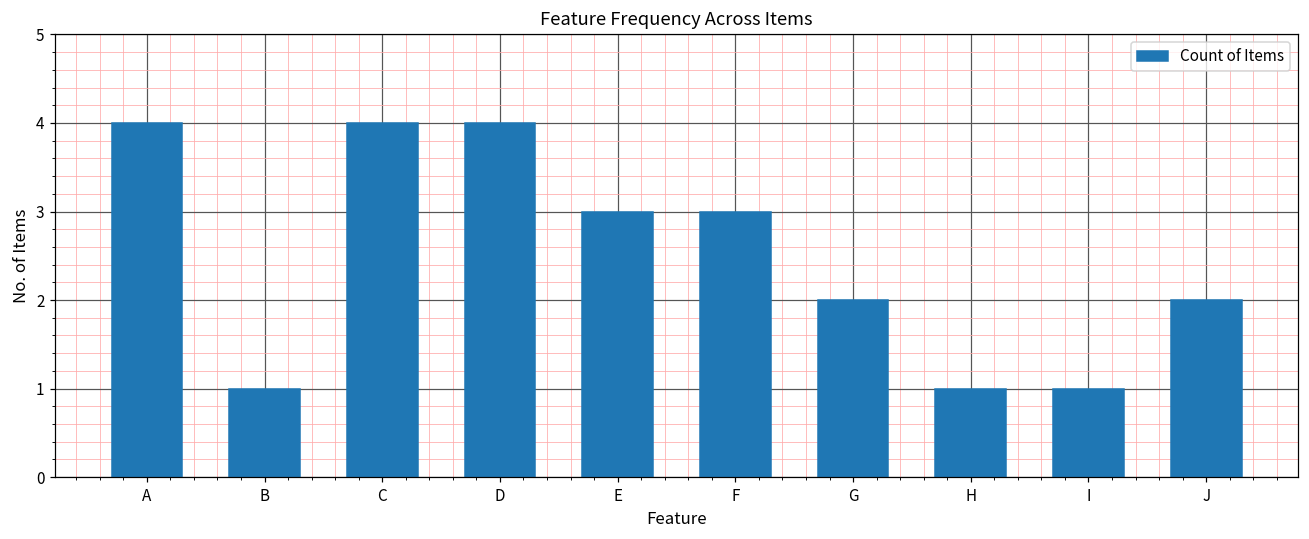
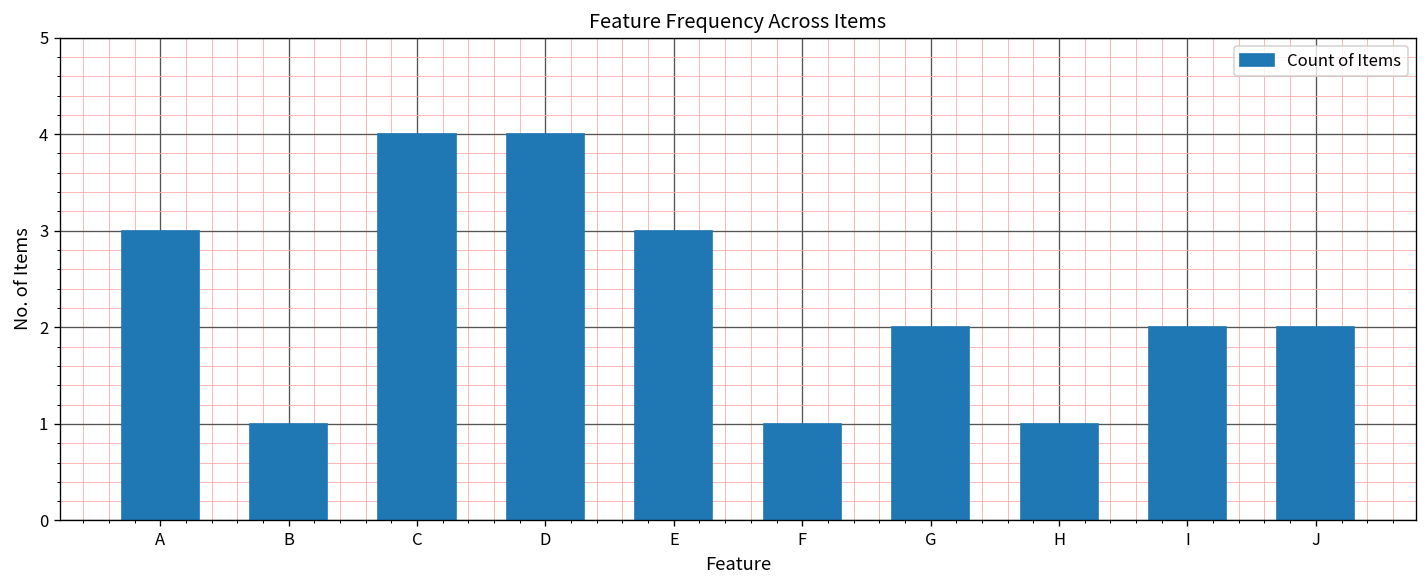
A: 4 -> 3
F: 3 -> 1
I: 1 -> 2
